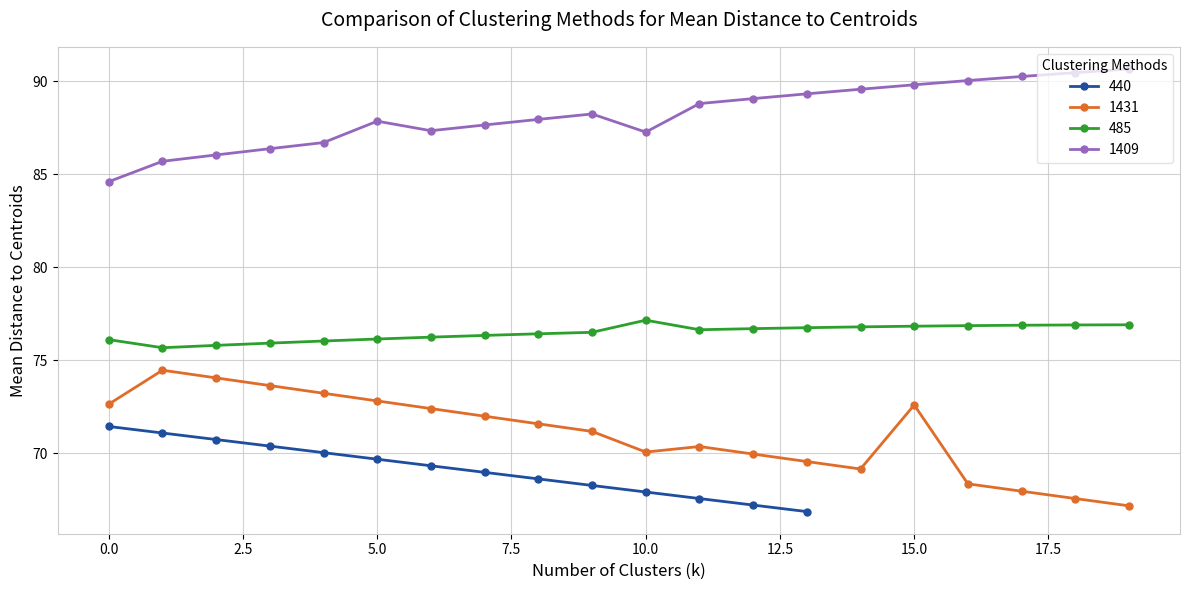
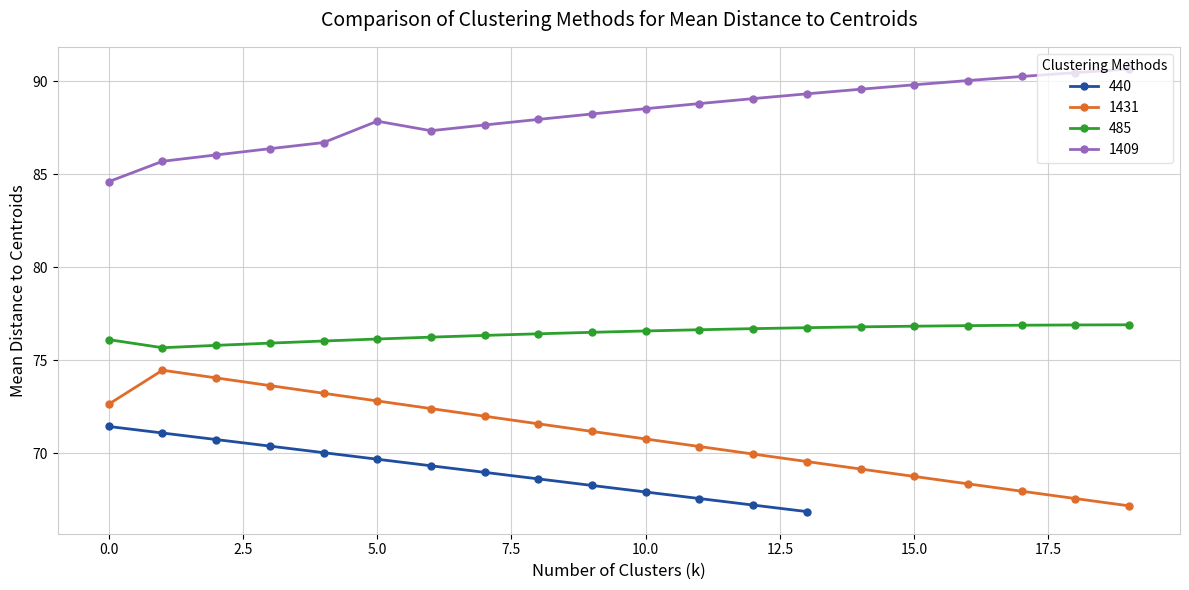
1431, 10.0: 70.1 -> 70.8
485, 10.0: 77.2 -> 76.6
1409, 10.0: 87.3 -> 88.5
1431, 15.0: 72.6 -> 68.8
